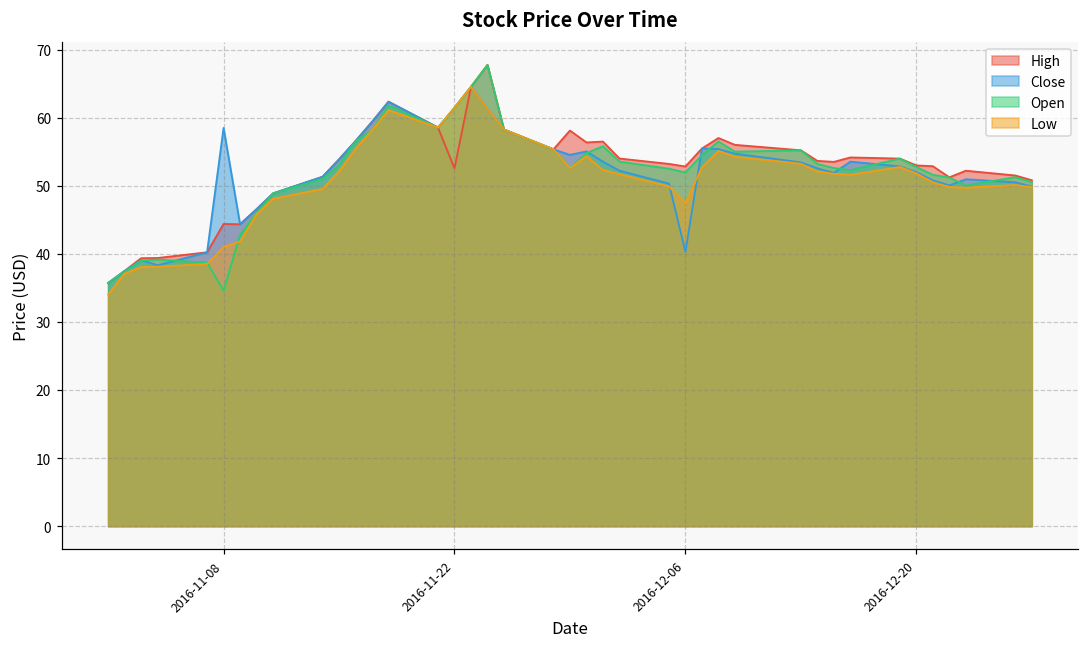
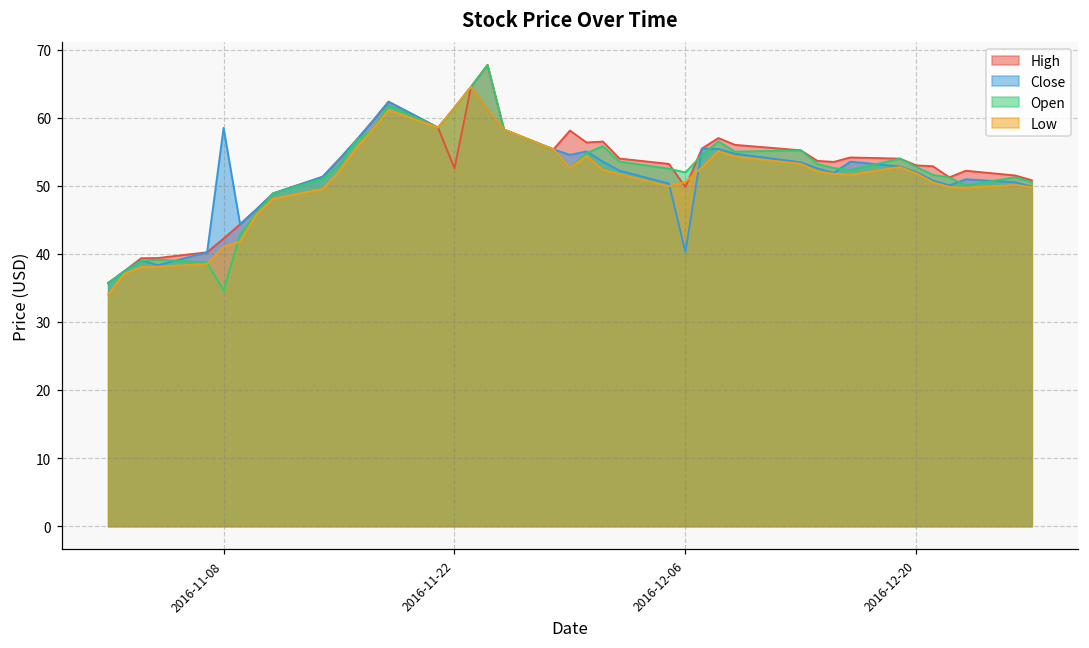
High, 2016-11-08: 44 -> 42
High, 2016-12-06: 53 -> 50
Low, 2016-12-06: 47 -> 51
